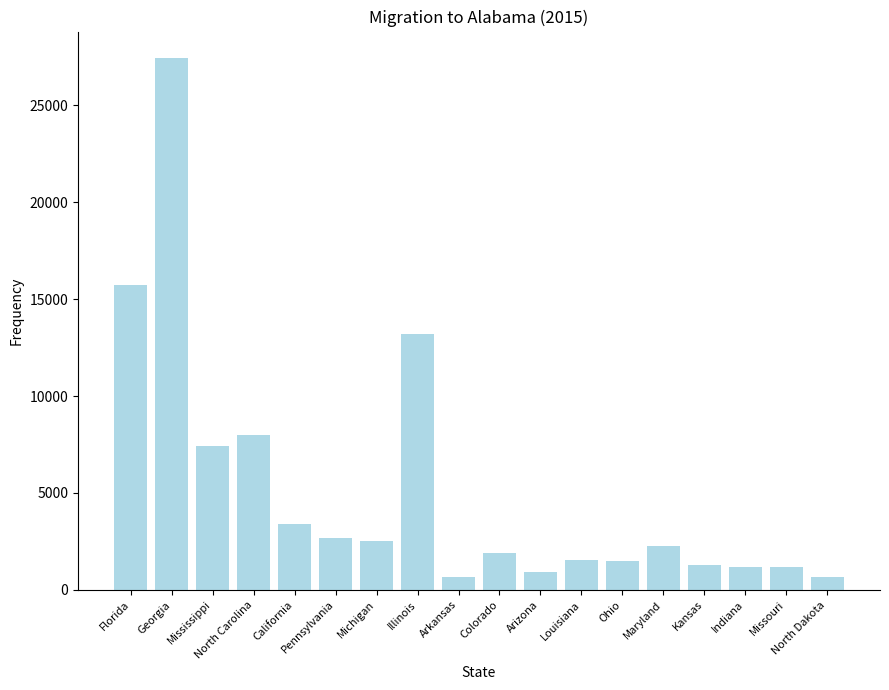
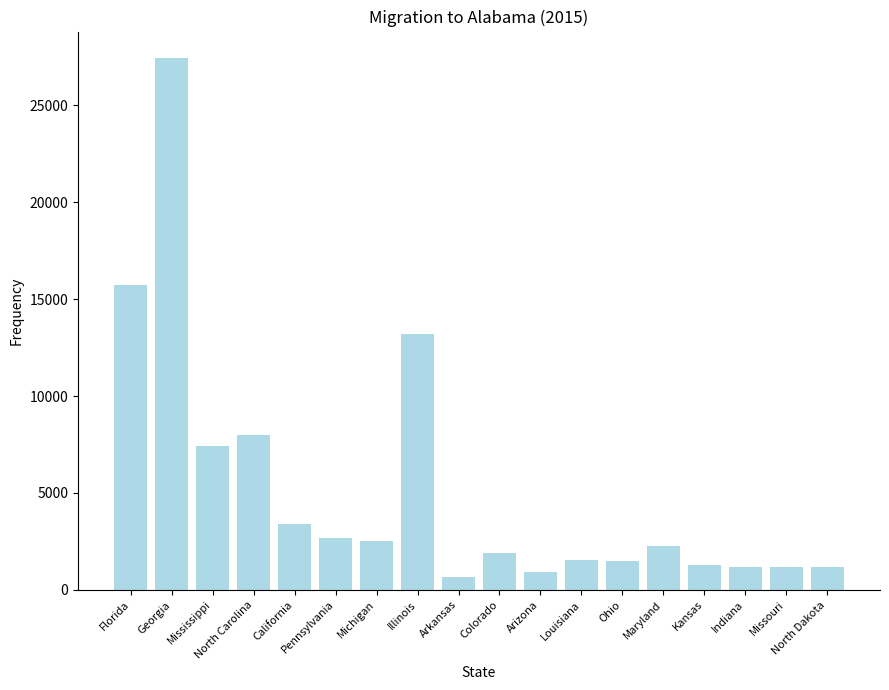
North Dakota: 600 -> 1200
